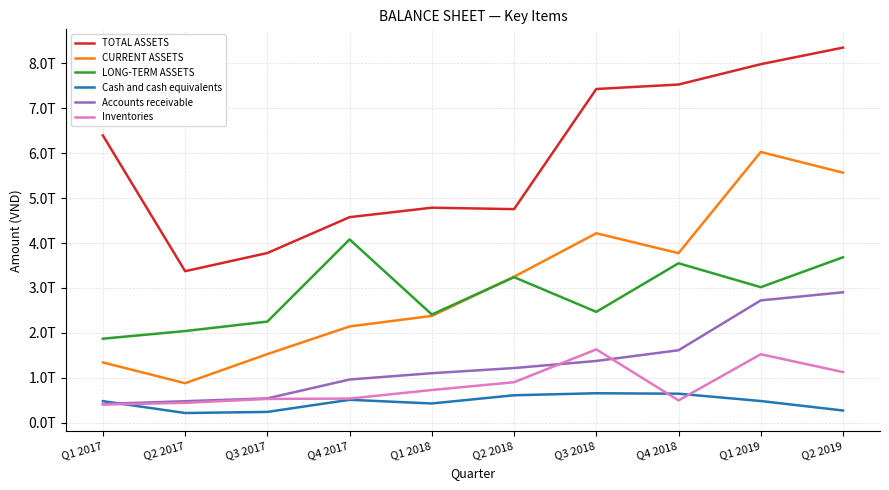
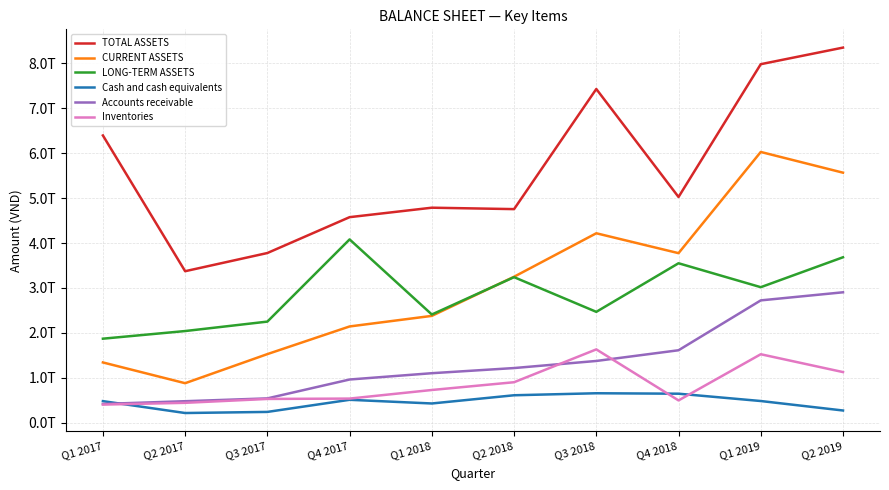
TOTAL ASSETS, Q4 2018: 7.5T -> 5.0T
